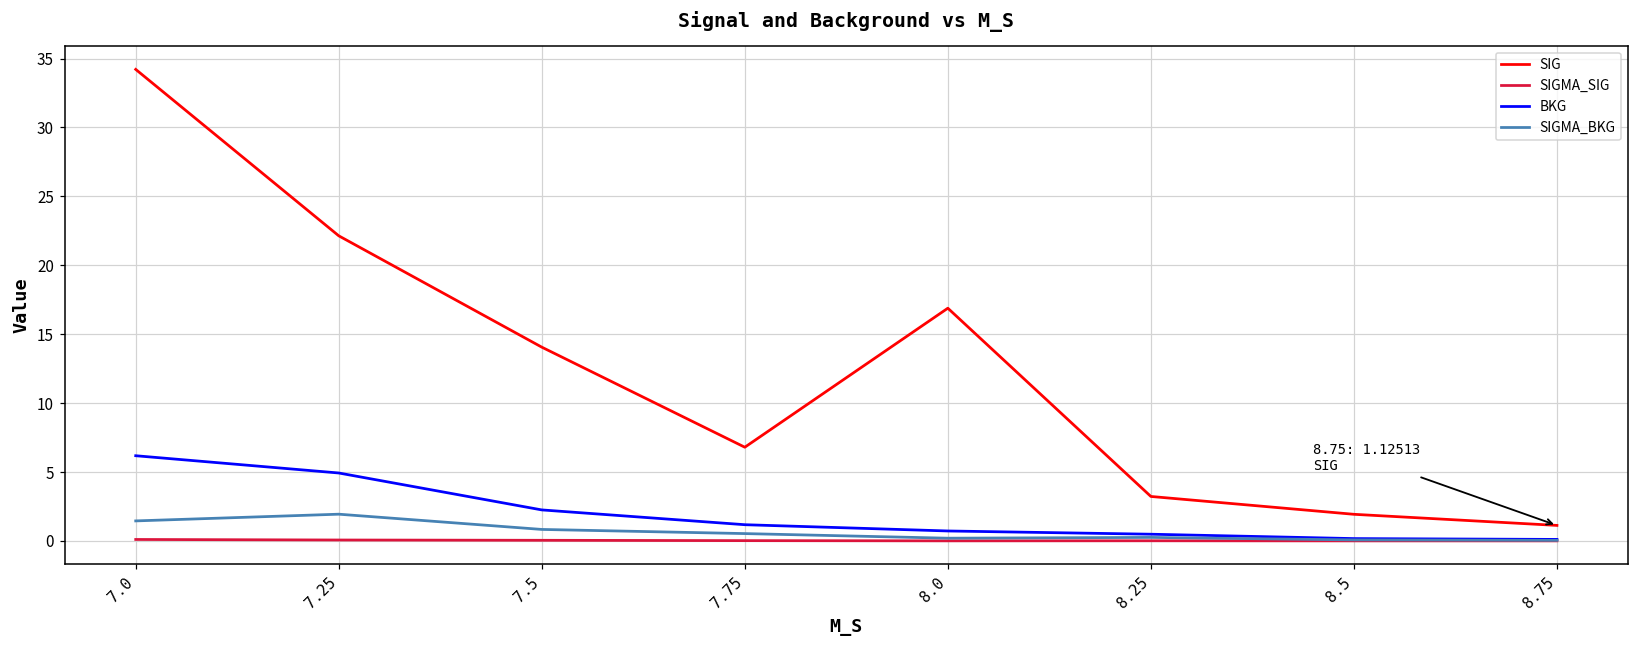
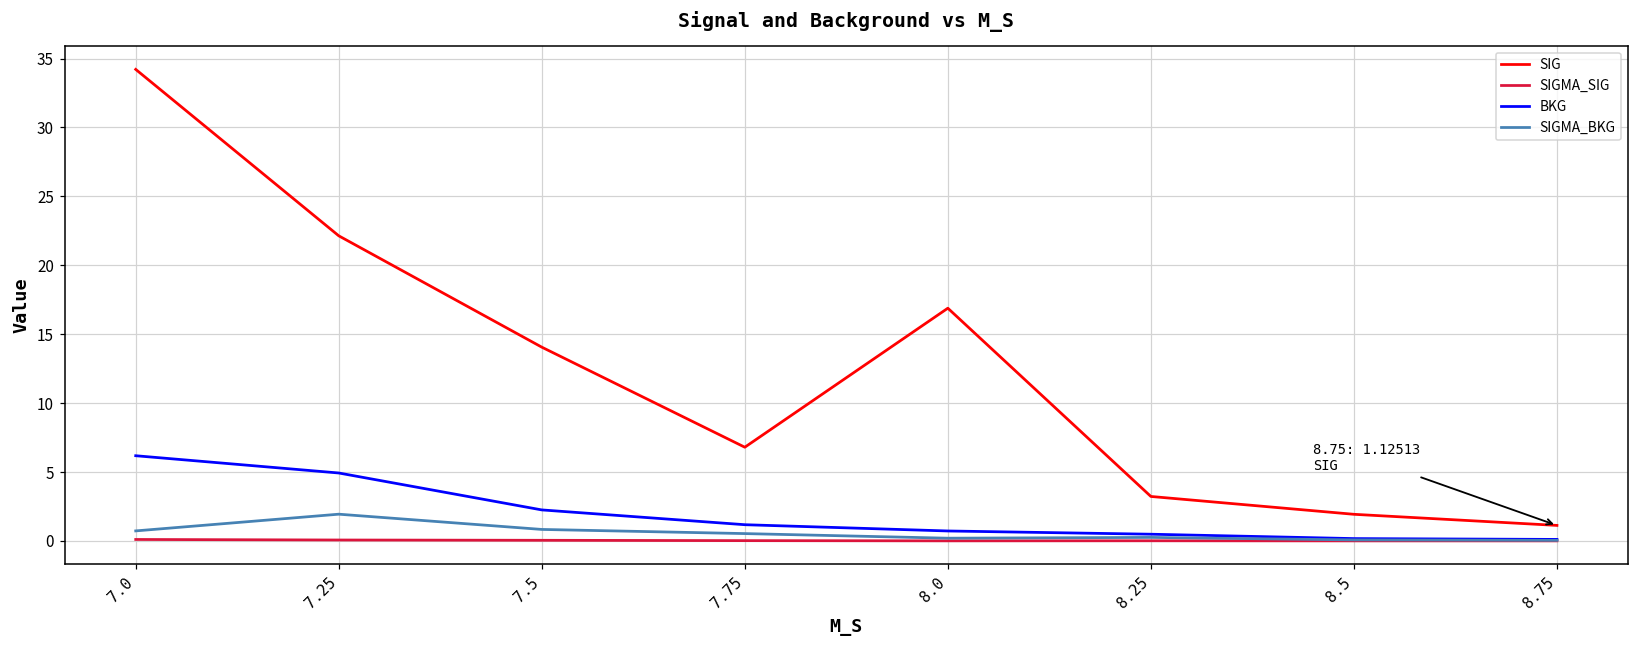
SIGMA_BKG, 7.0: 1.5 -> 0.7
